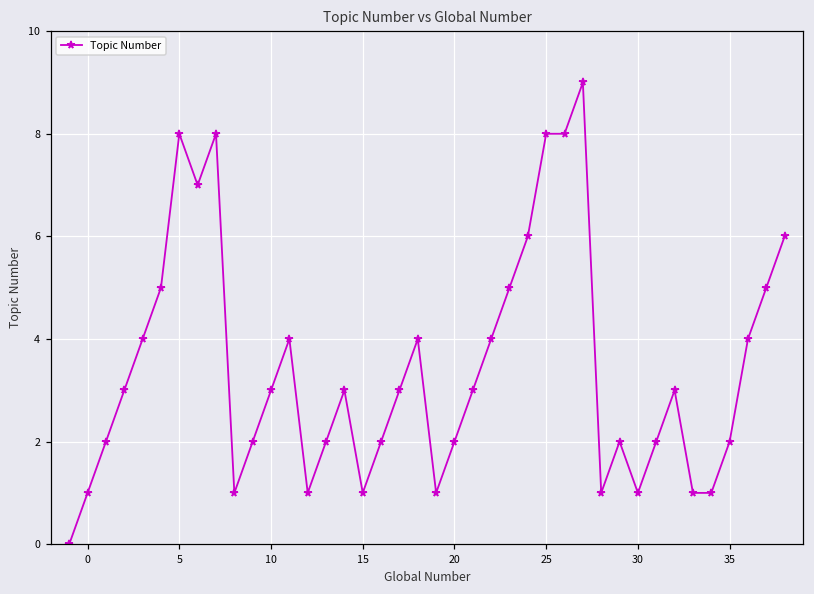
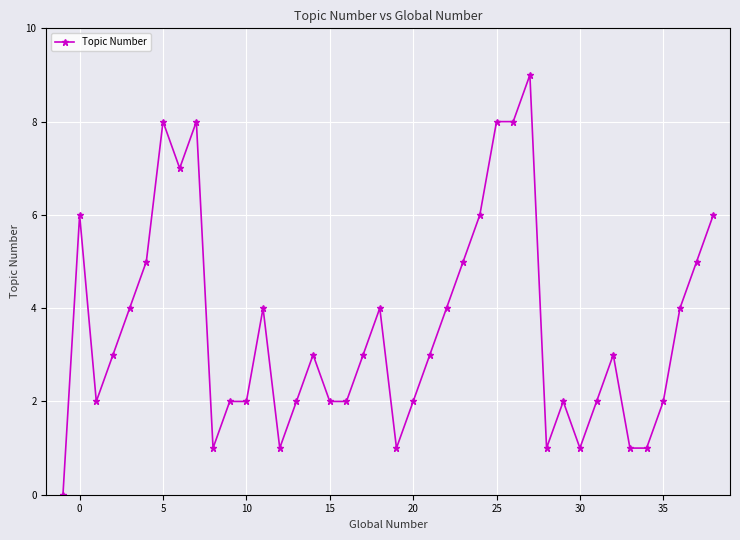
0: 1 -> 6
10: 3 -> 2
15: 1 -> 2
